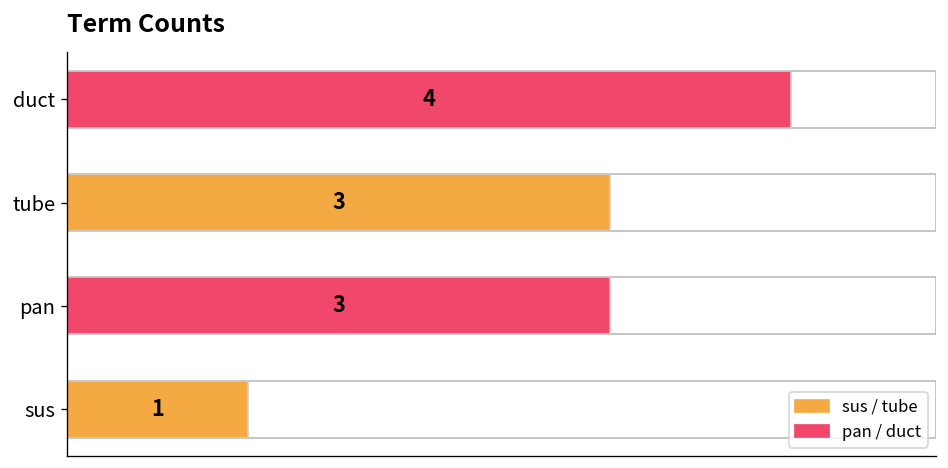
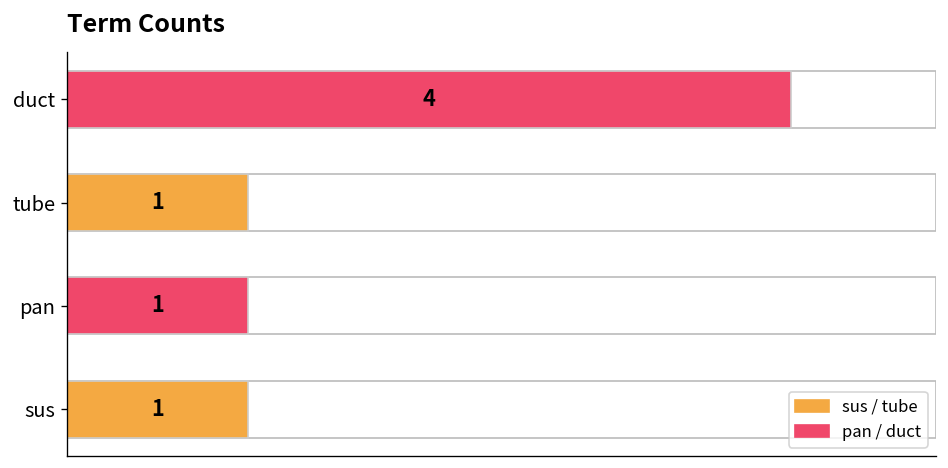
tube: 3 -> 1
pan: 3 -> 1
